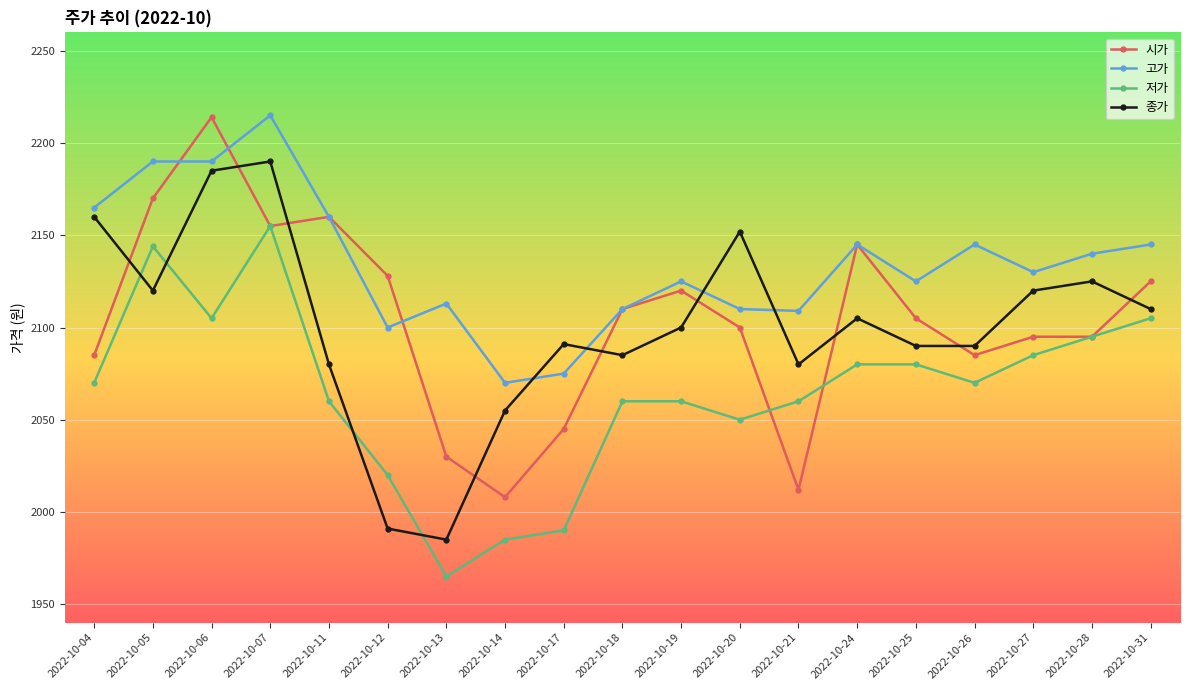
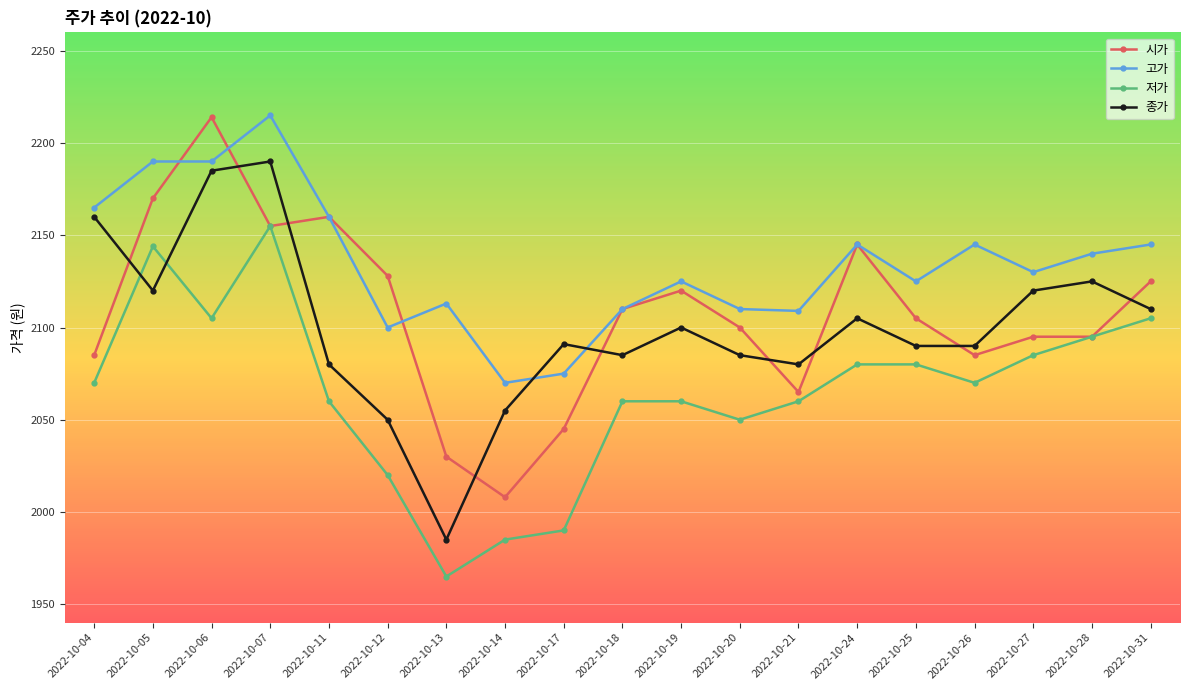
종가, 2022-10-12: 1991 -> 2050
종가, 2022-10-20: 2152 -> 2085
시가, 2022-10-21: 2012 -> 2065
